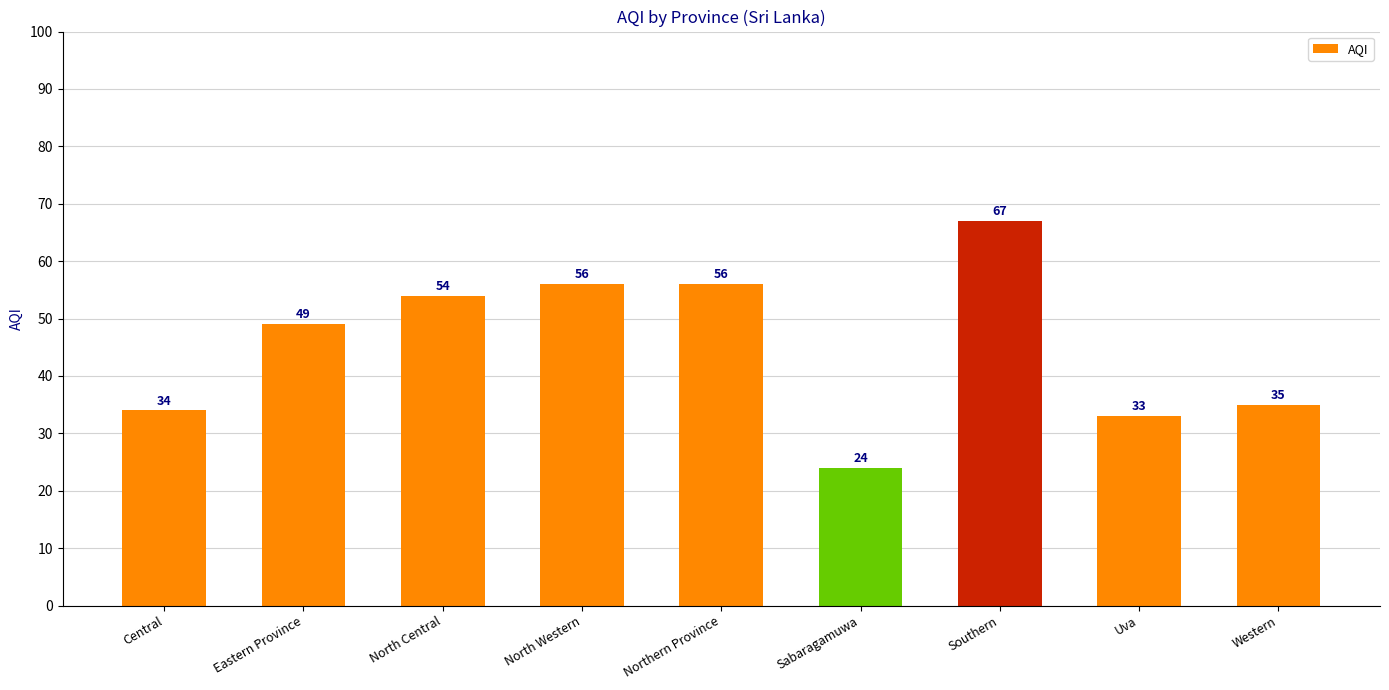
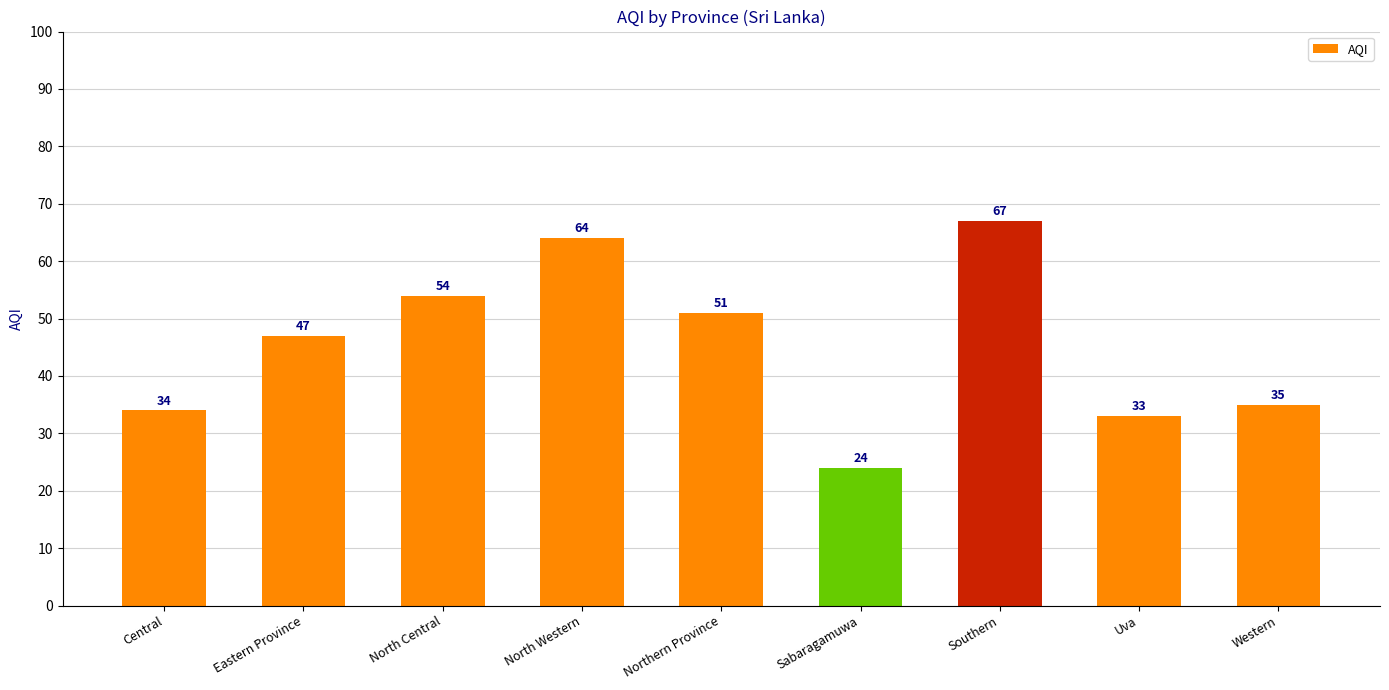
Eastern Province: 49 -> 47
North Western: 56 -> 64
Northern Province: 56 -> 51
